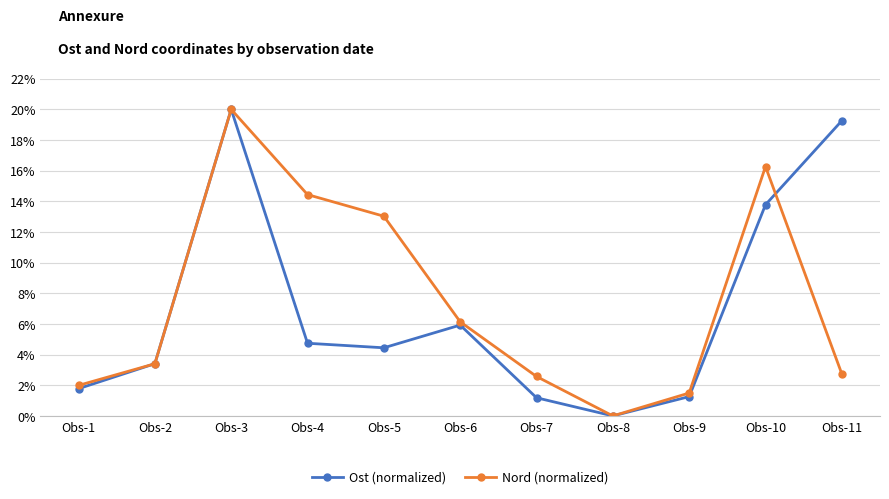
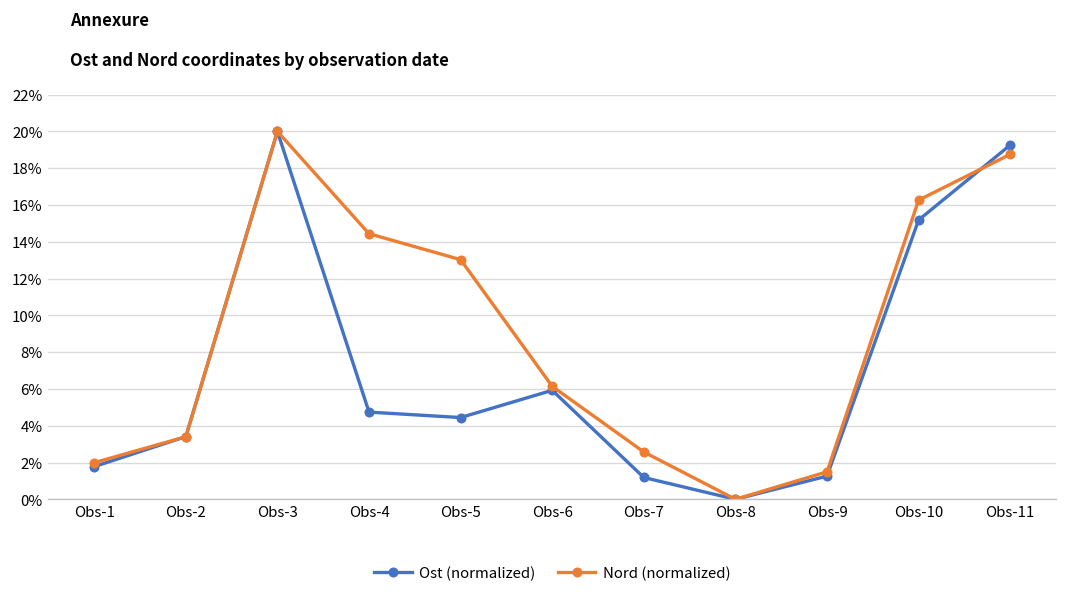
Ost (normalized), Obs-10: 13.8% -> 15.2%
Nord (normalized), Obs-11: 2.7% -> 18.8%
